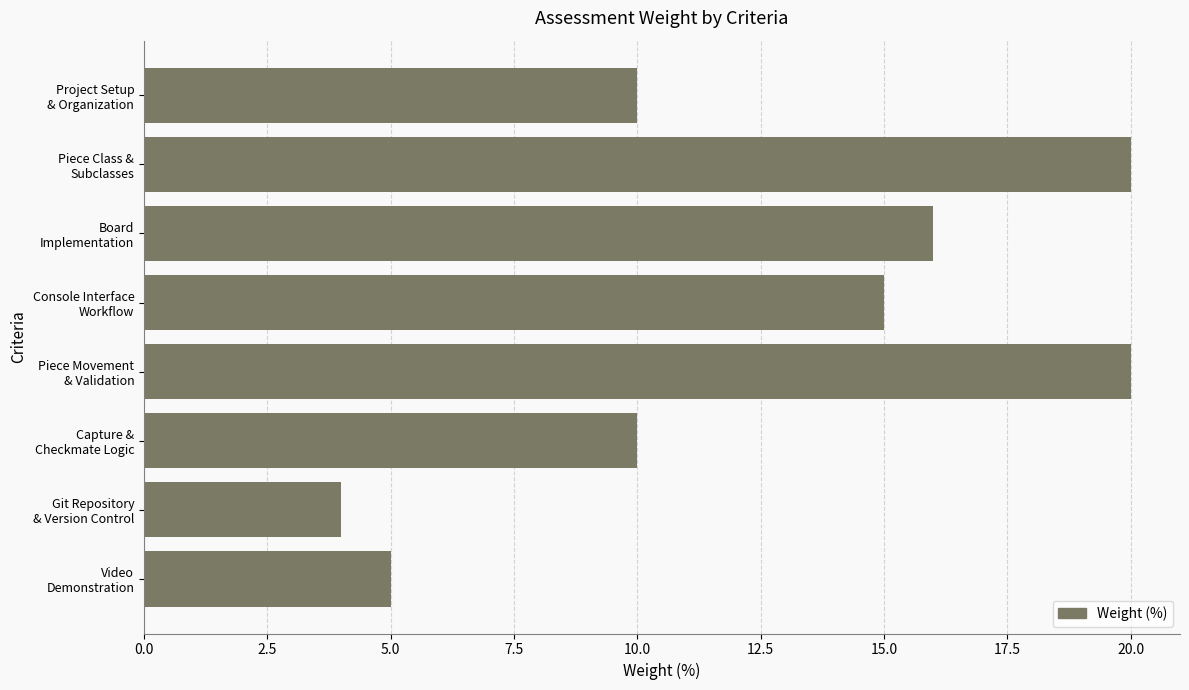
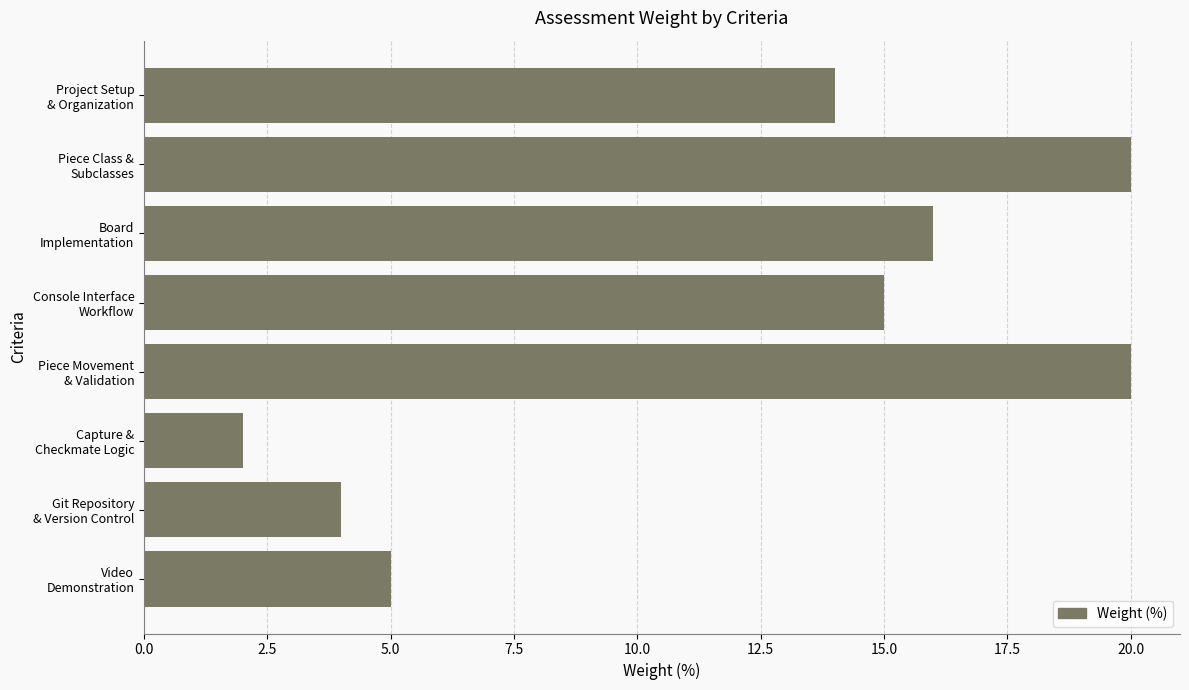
Project Setup & Organization: 10 -> 14
Capture & Checkmate Logic: 10 -> 2
